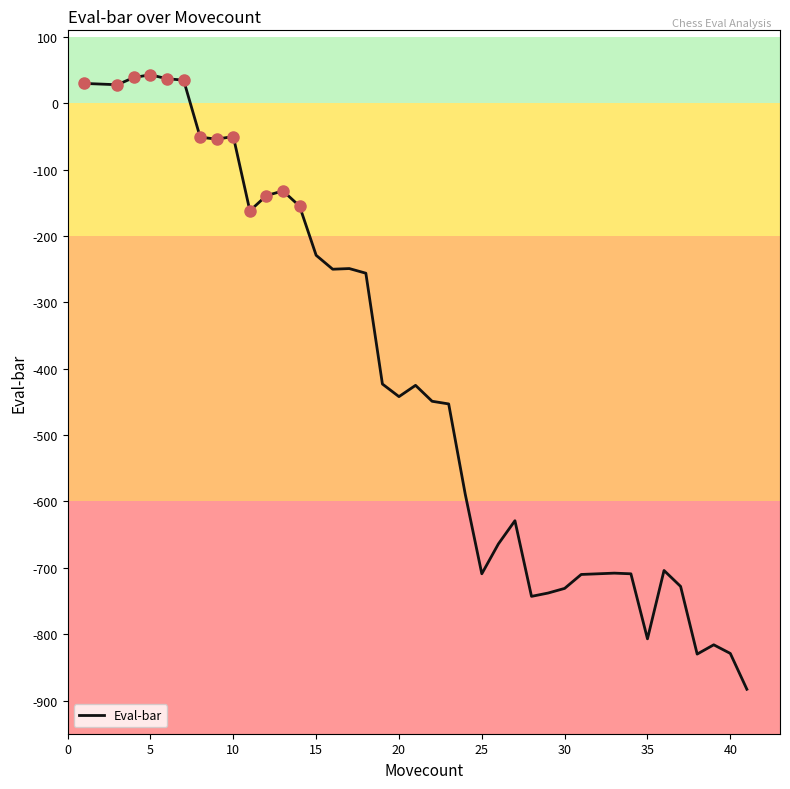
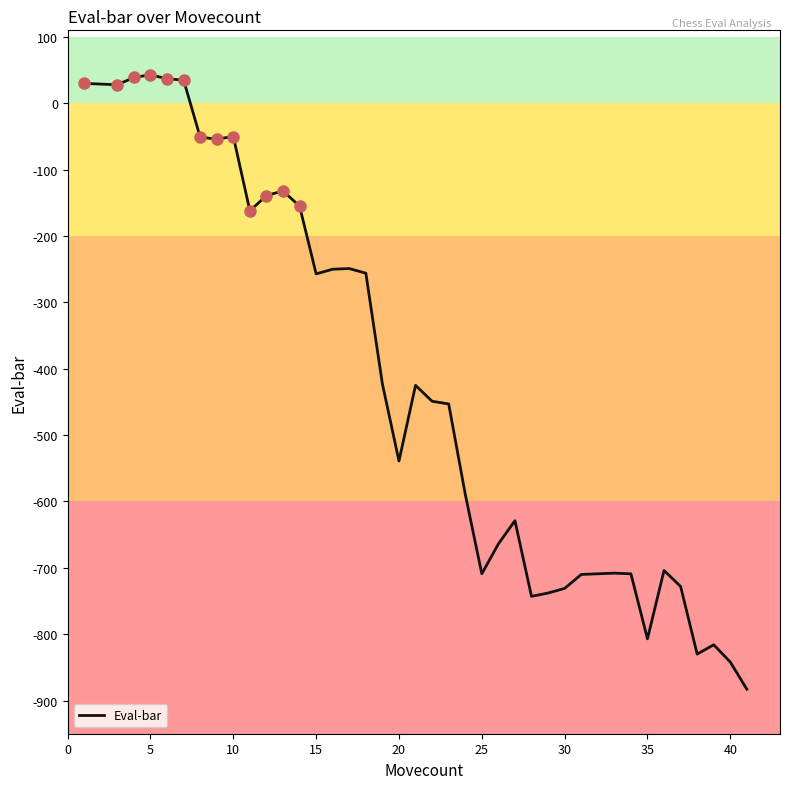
Eval-bar, 15: -230 -> -260
Eval-bar, 20: -440 -> -540
Eval-bar, 40: -830 -> -840
